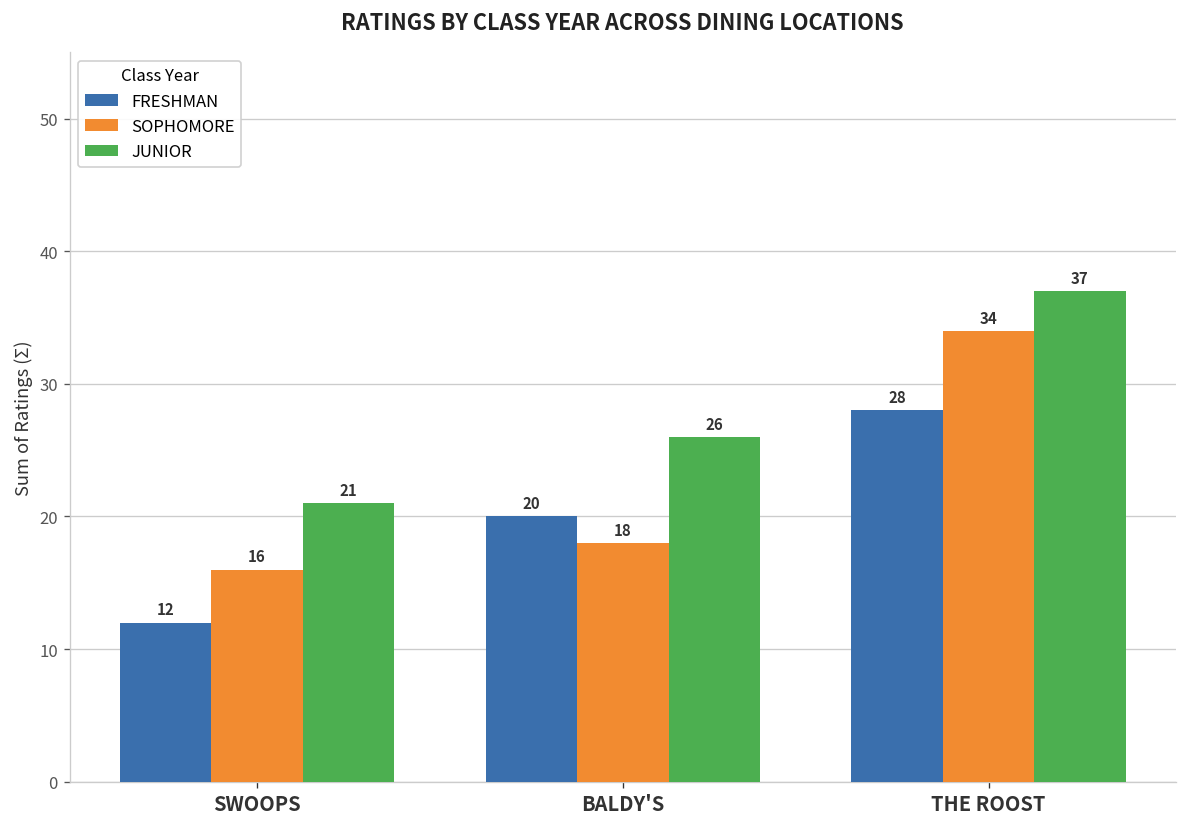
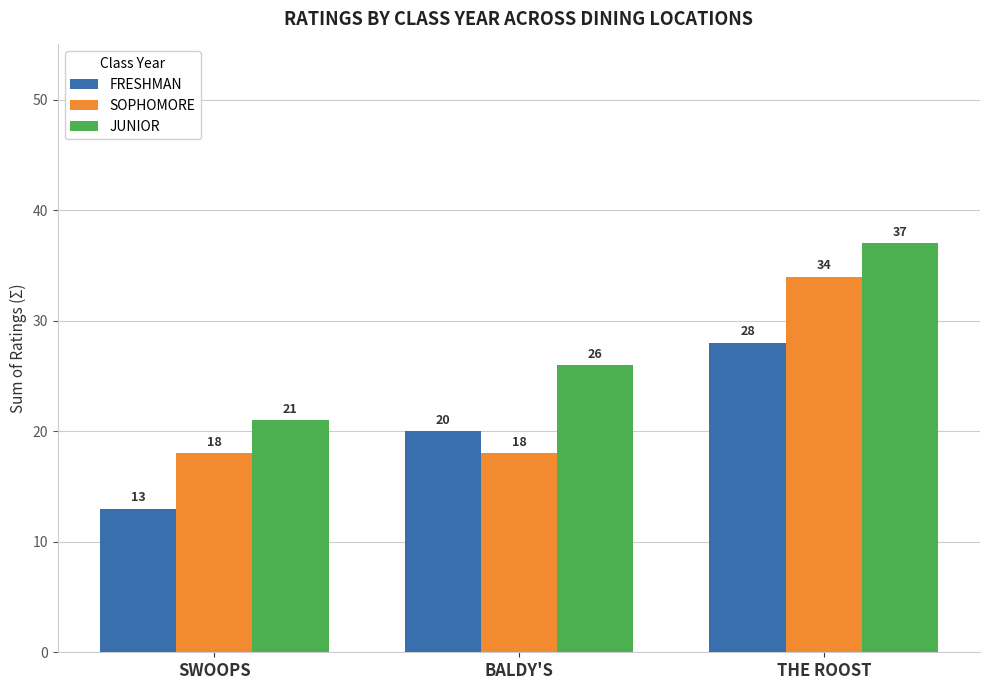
FRESHMAN, SWOOPS: 12 -> 13
SOPHOMORE, SWOOPS: 16 -> 18
